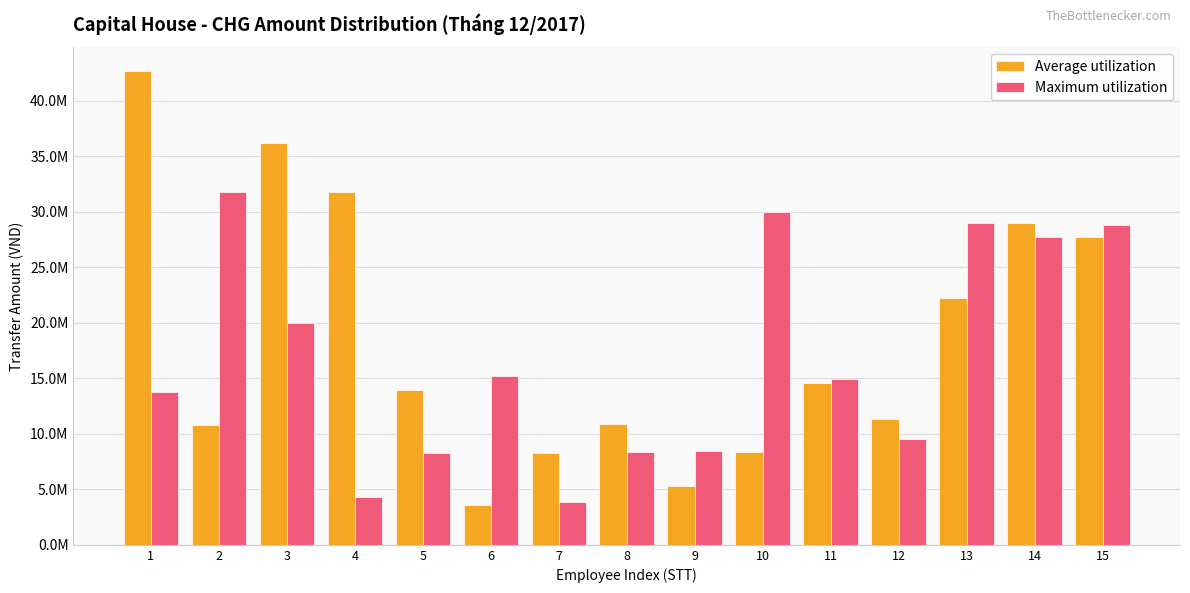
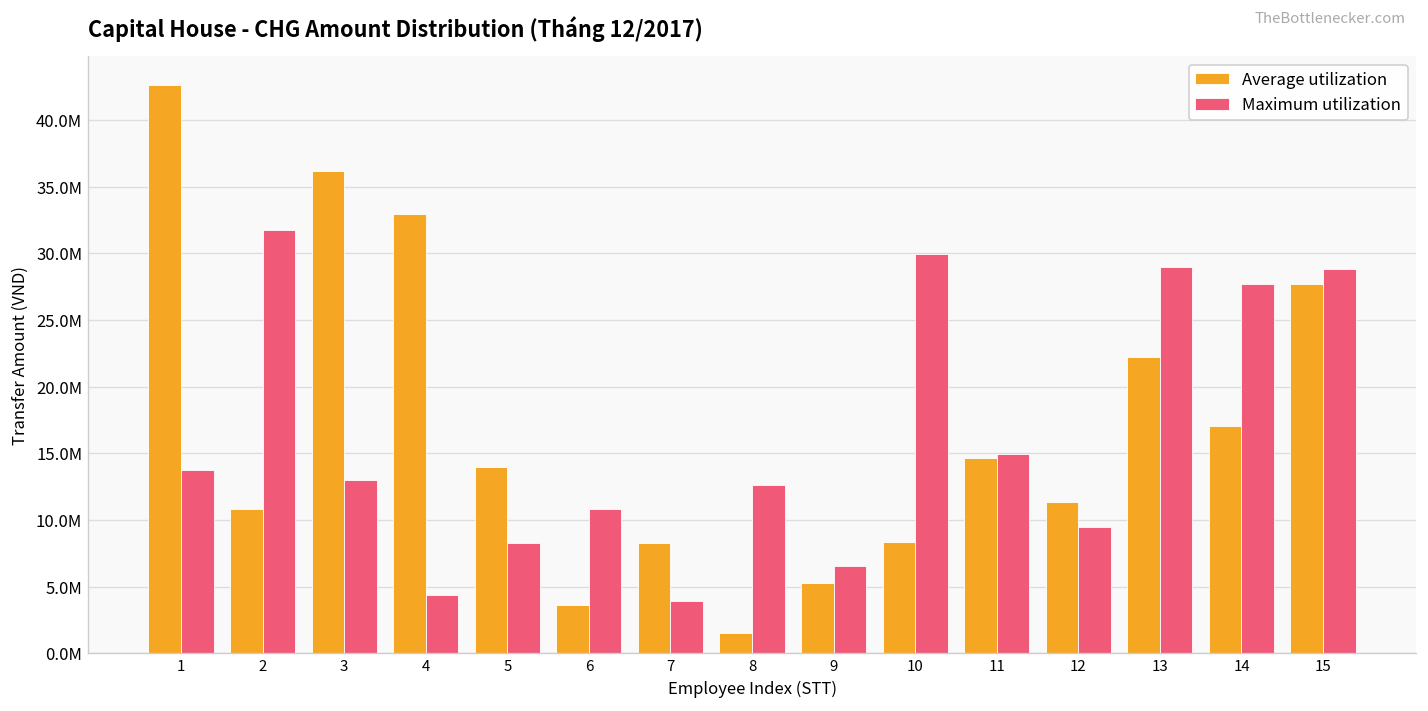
Maximum utilization, 3: 20000000 -> 13000000
Average utilization, 4: 31800000 -> 32900000
Maximum utilization, 6: 15200000 -> 10800000
Average utilization, 8: 10800000 -> 1500000
Maximum utilization, 8: 8300000 -> 12600000
Maximum utilization, 9: 8400000 -> 6500000
Average utilization, 14: 29000000 -> 17000000
